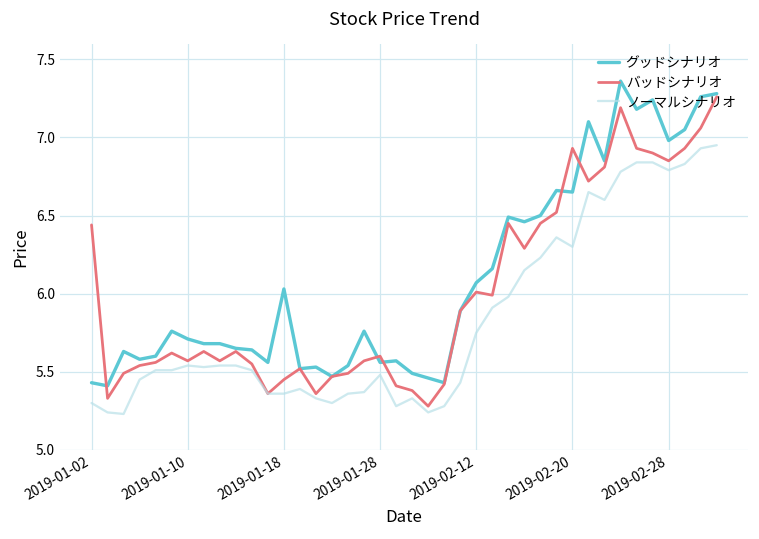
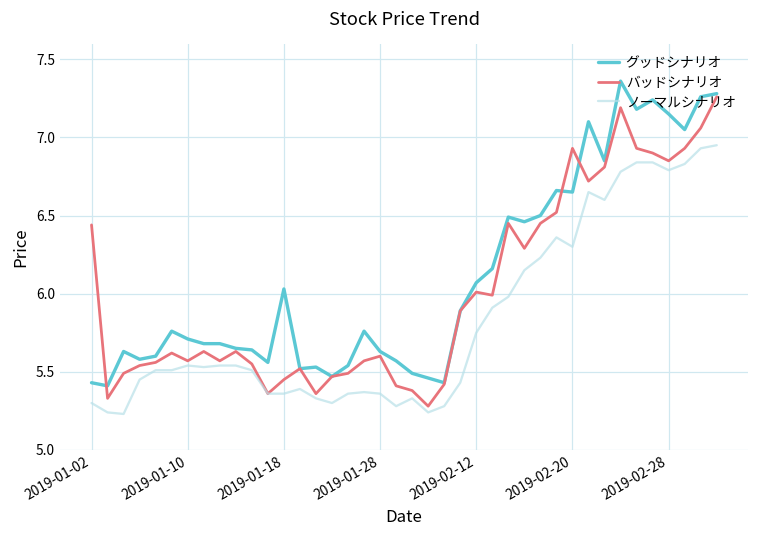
グッドシナリオ, 2019-01-28: 5.56 -> 5.63
ノーマルシナリオ, 2019-01-28: 5.48 -> 5.36
グッドシナリオ, 2019-02-28: 6.98 -> 7.15
